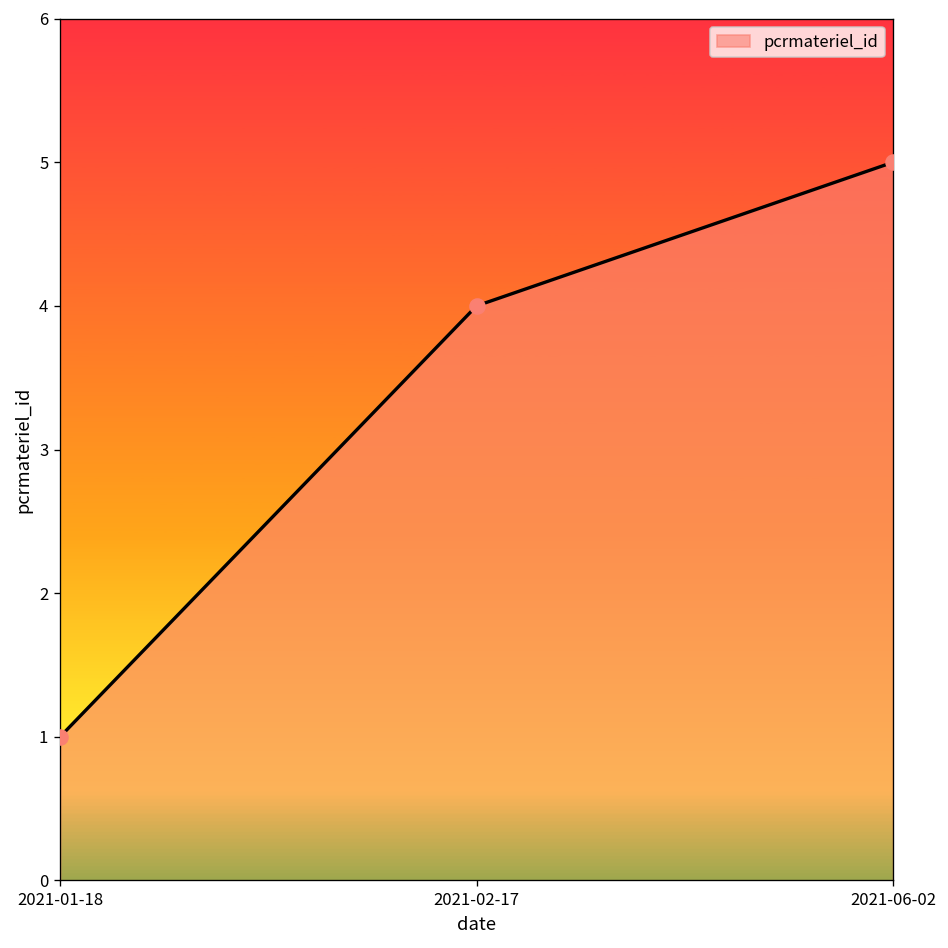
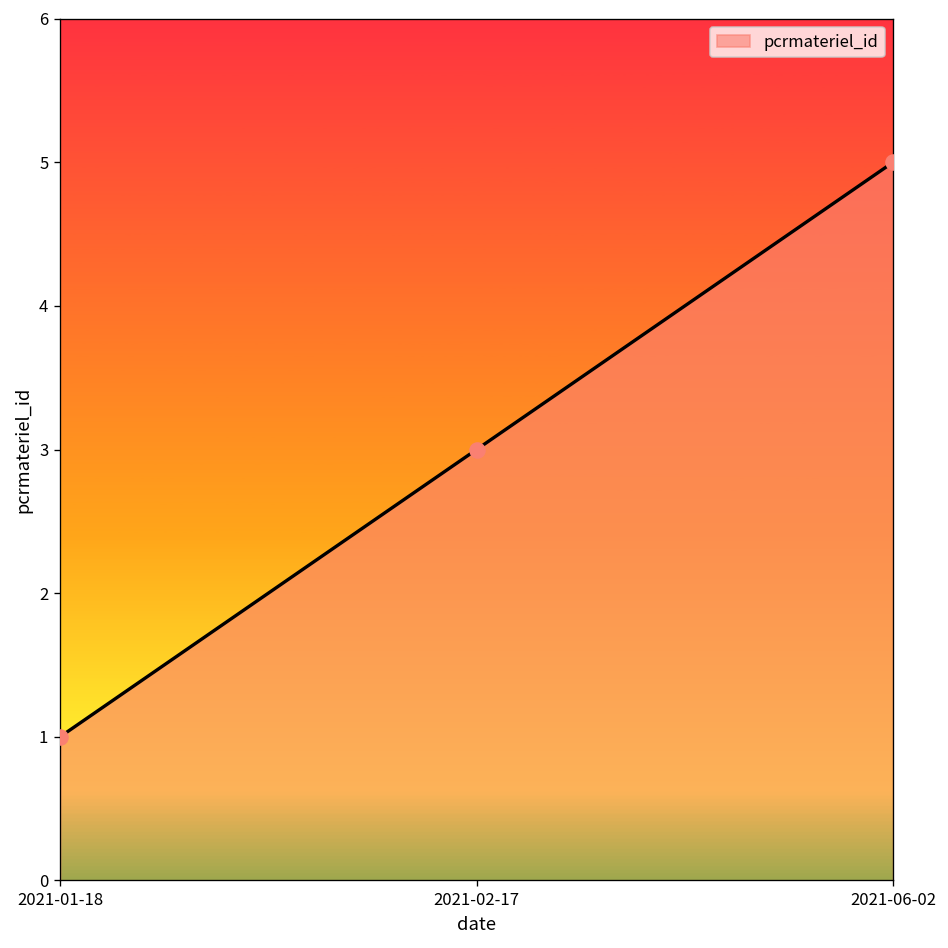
2021-02-17: 4 -> 3
